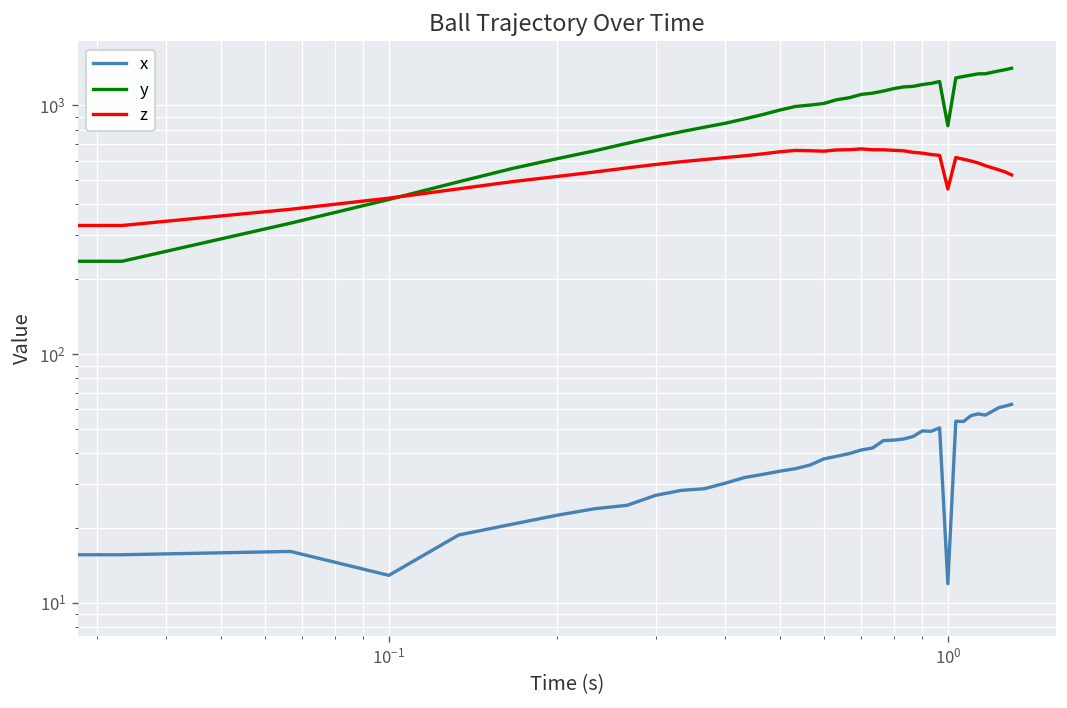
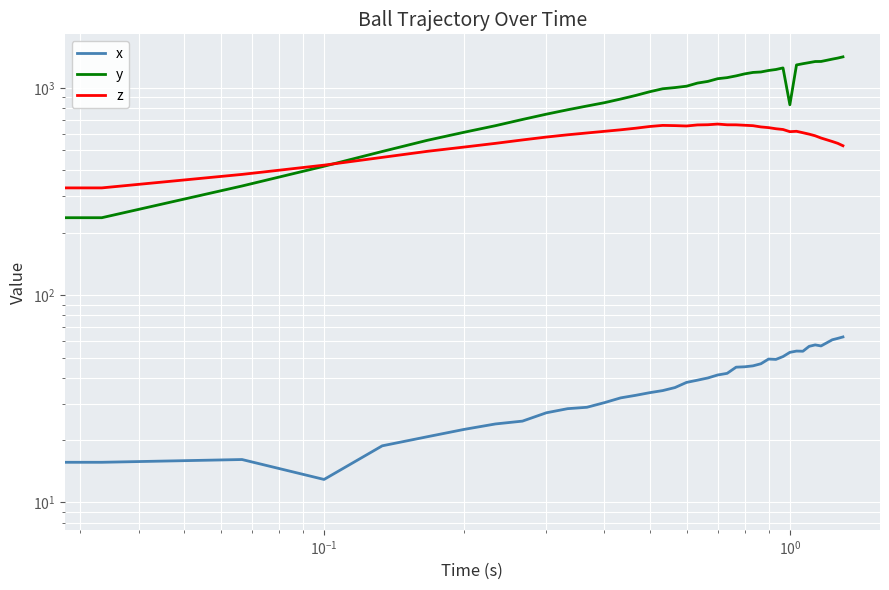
x, 10^0: 12 -> 53
z, 10^0: 460 -> 610
